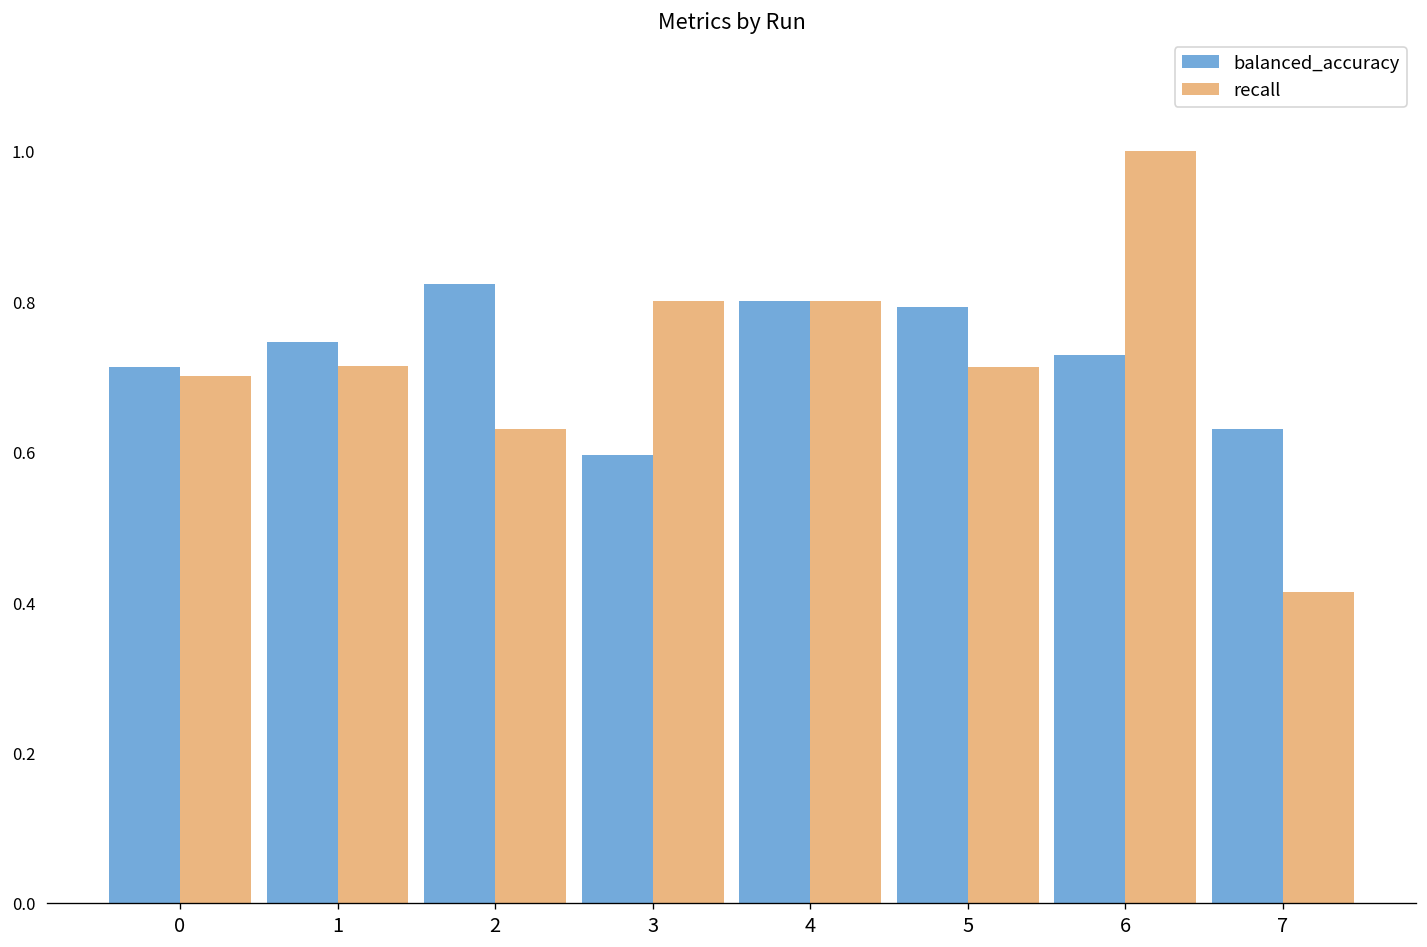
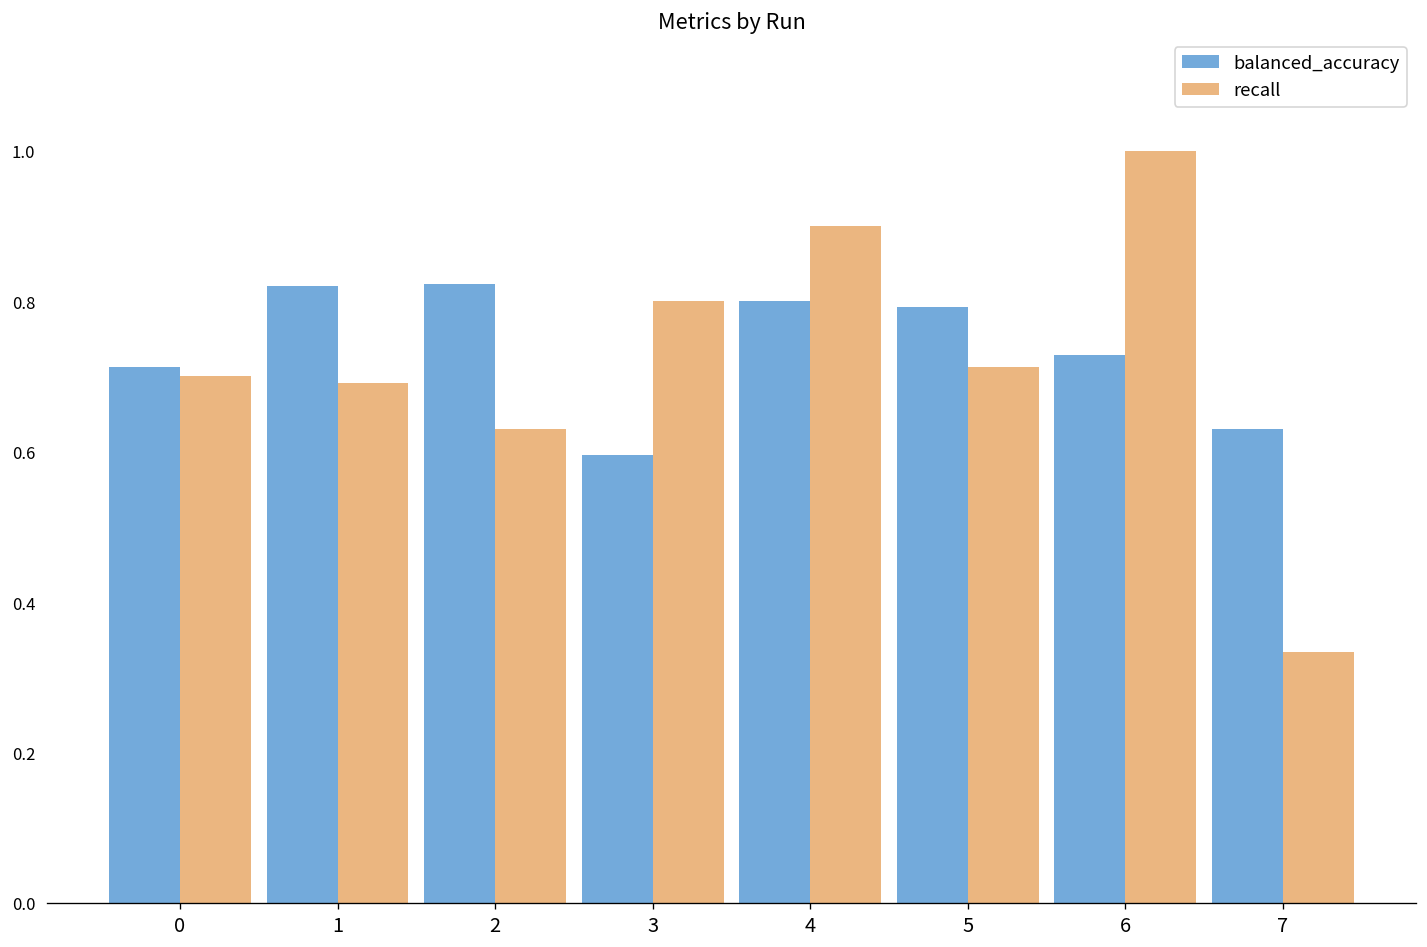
balanced_accuracy, 1: 0.75 -> 0.82
recall, 1: 0.71 -> 0.69
recall, 4: 0.8 -> 0.9
recall, 7: 0.41 -> 0.33
